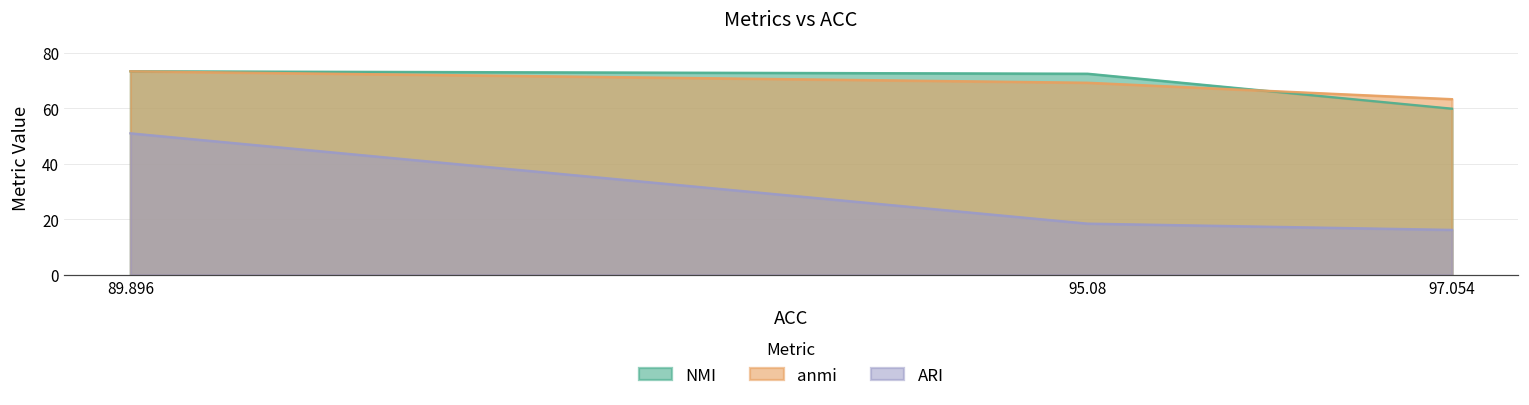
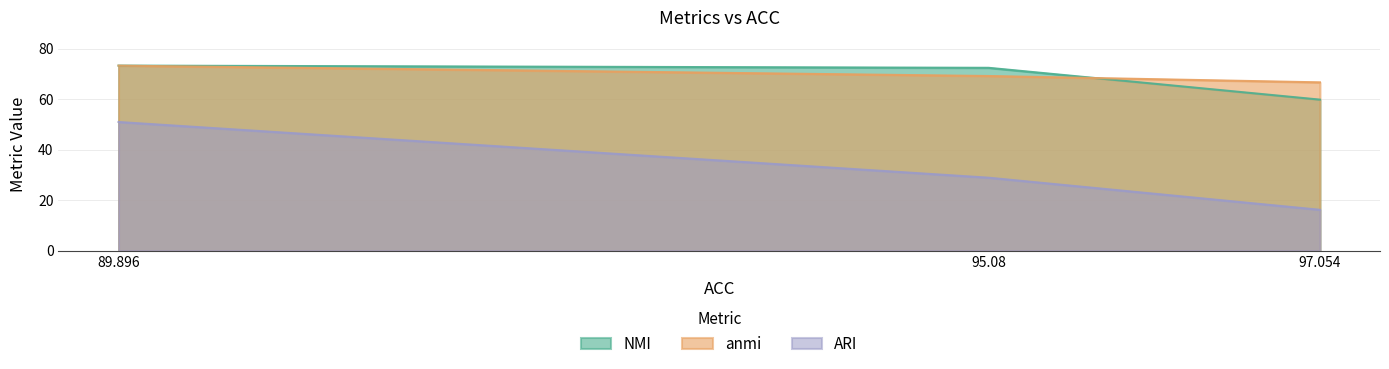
ARI, 95.08: 18 -> 29
anmi, 97.054: 63 -> 67
